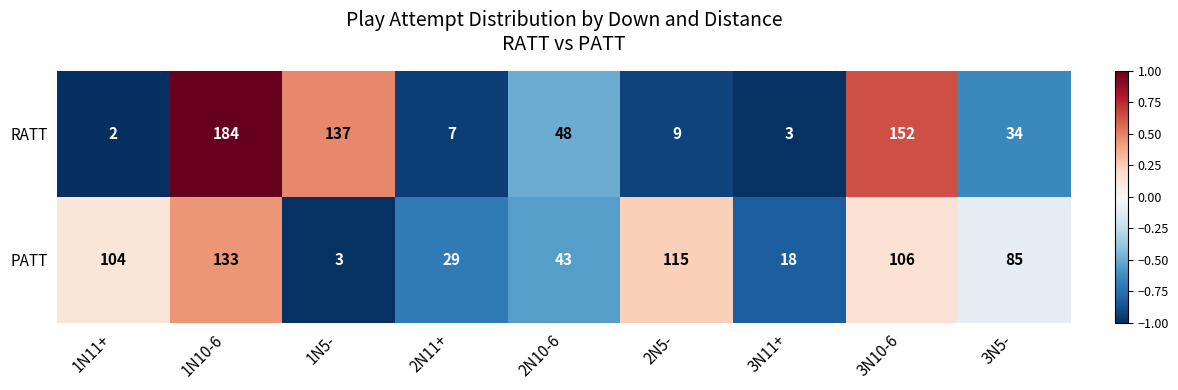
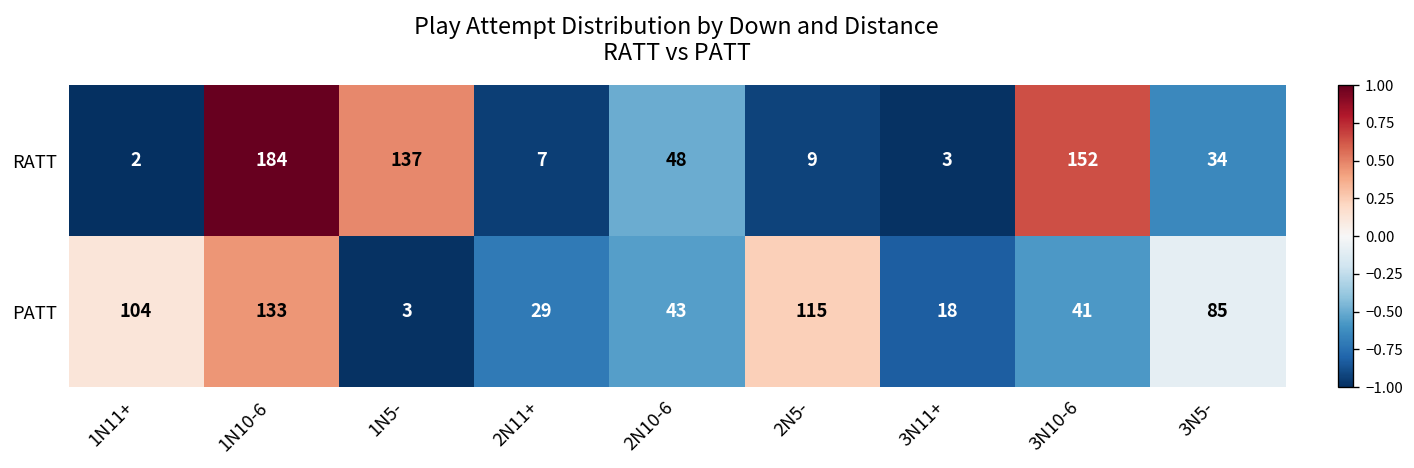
PATT, 3N10-6: 106 -> 41
